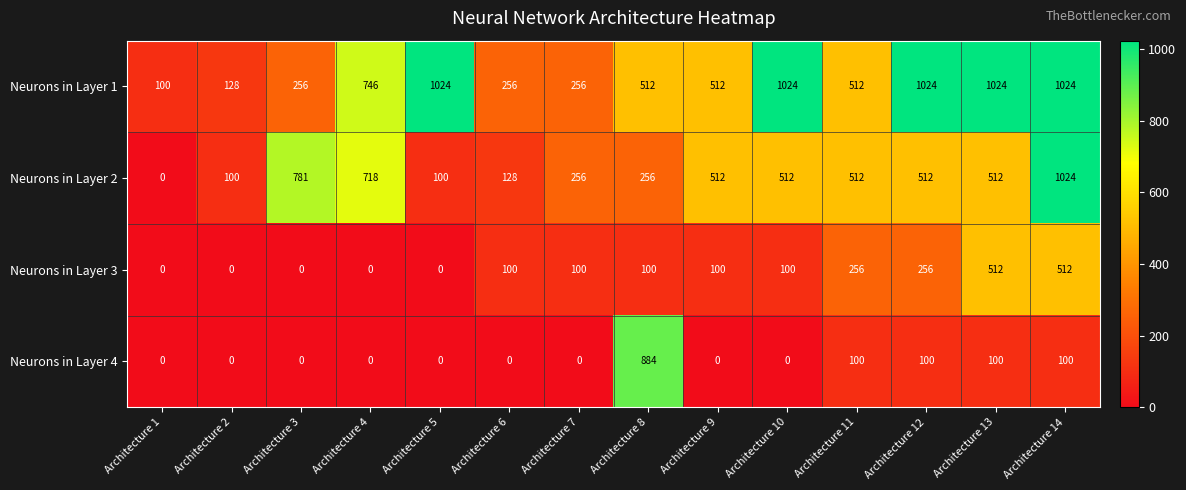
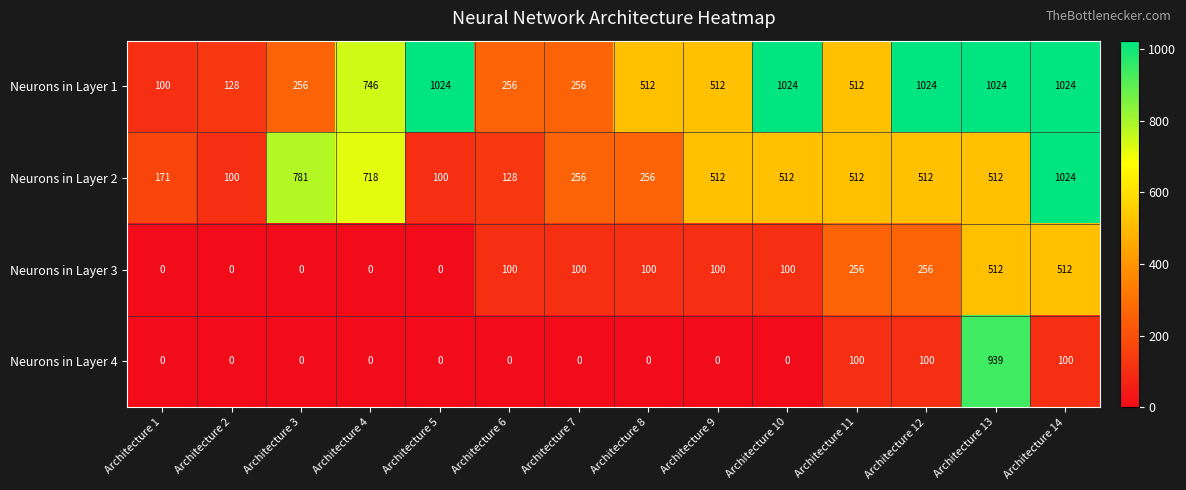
Neurons in Layer 2, Architecture 1: 0 -> 171
Neurons in Layer 4, Architecture 8: 884 -> 0
Neurons in Layer 4, Architecture 13: 100 -> 939
